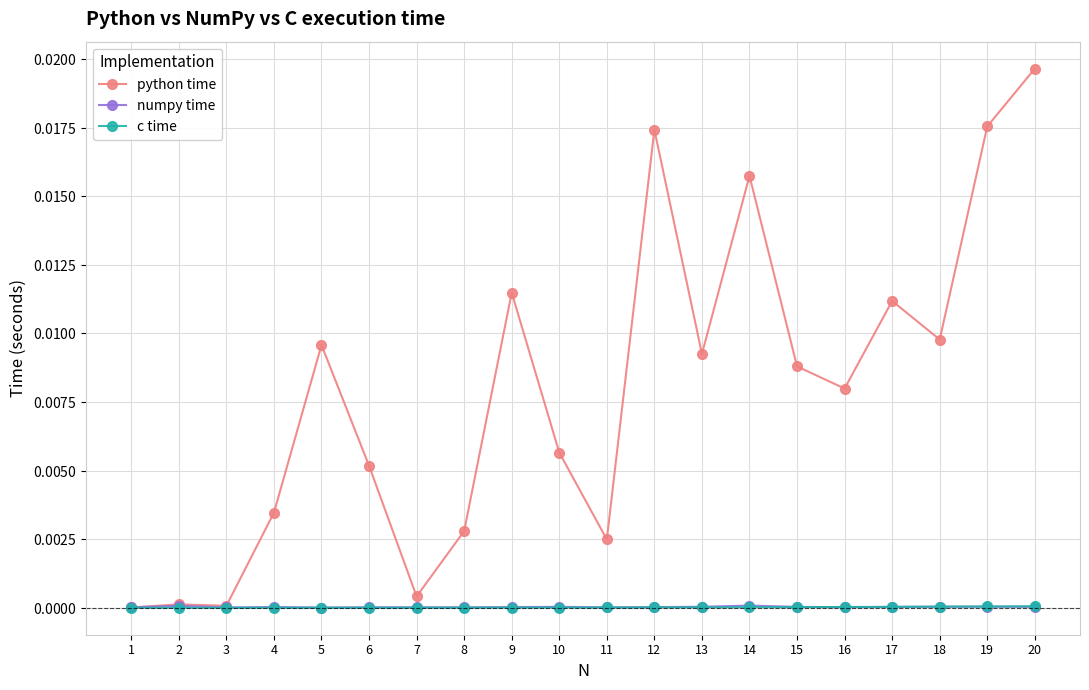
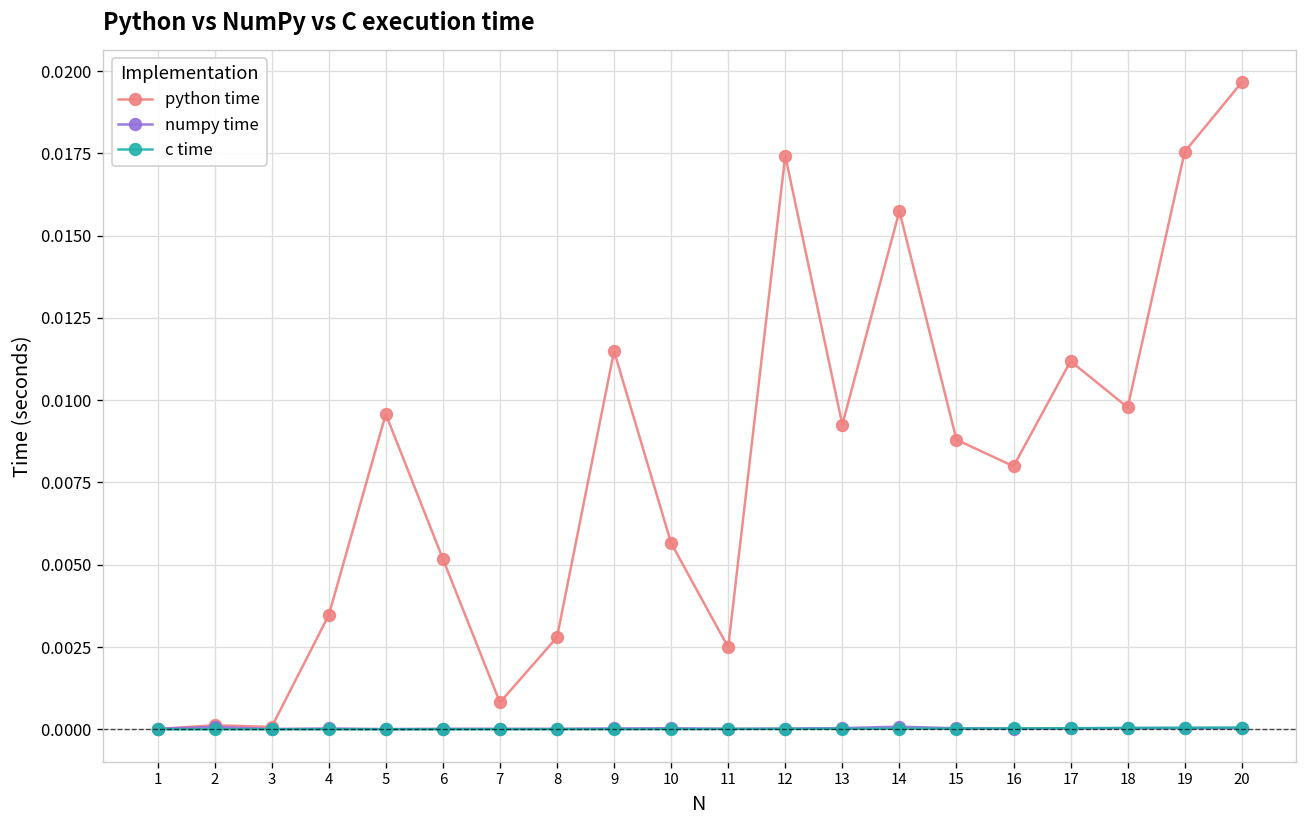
python time, 7: 0.0004 -> 0.0008
